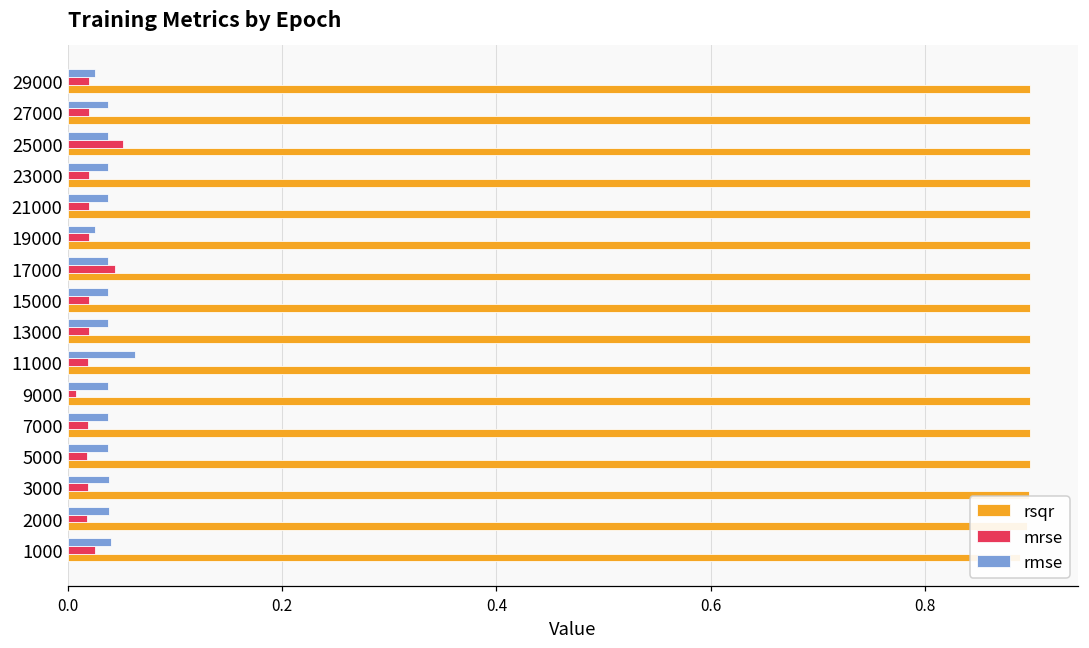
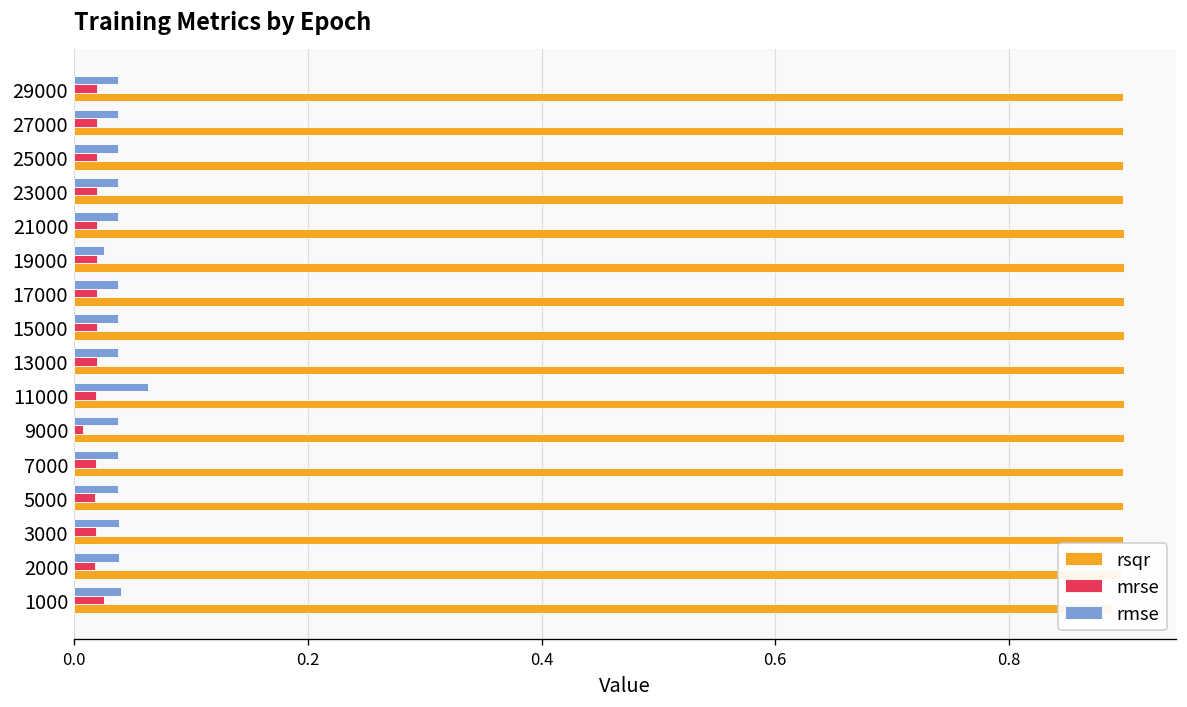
rmse, 29000: 0.03 -> 0.04
mrse, 25000: 0.05 -> 0.02
mrse, 17000: 0.04 -> 0.02
